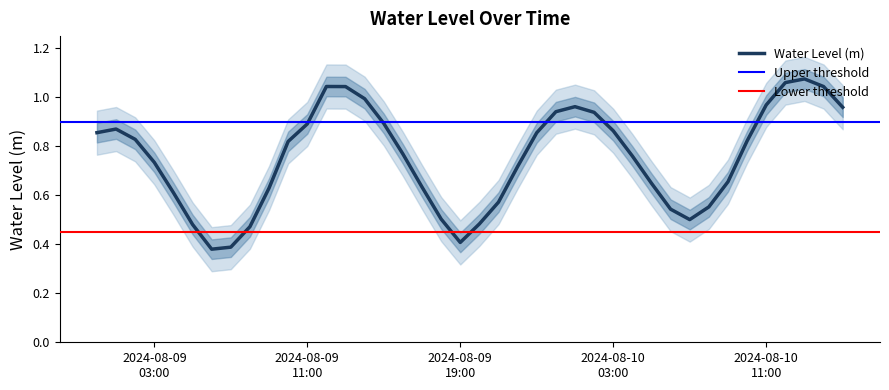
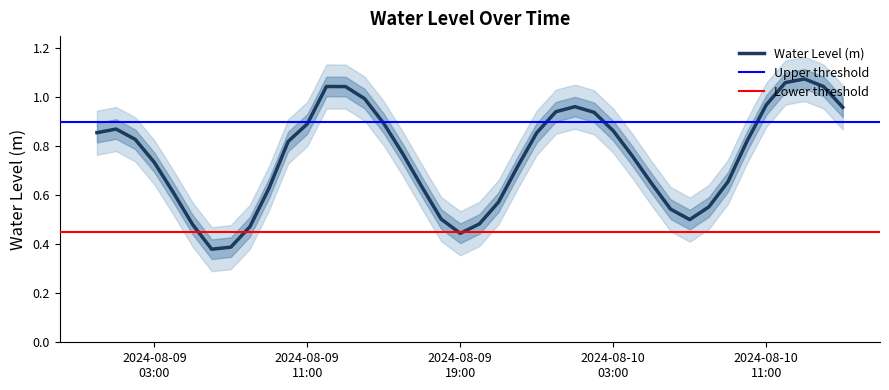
Water Level (m), 2024-08-09 19:00: 0.41 -> 0.44
